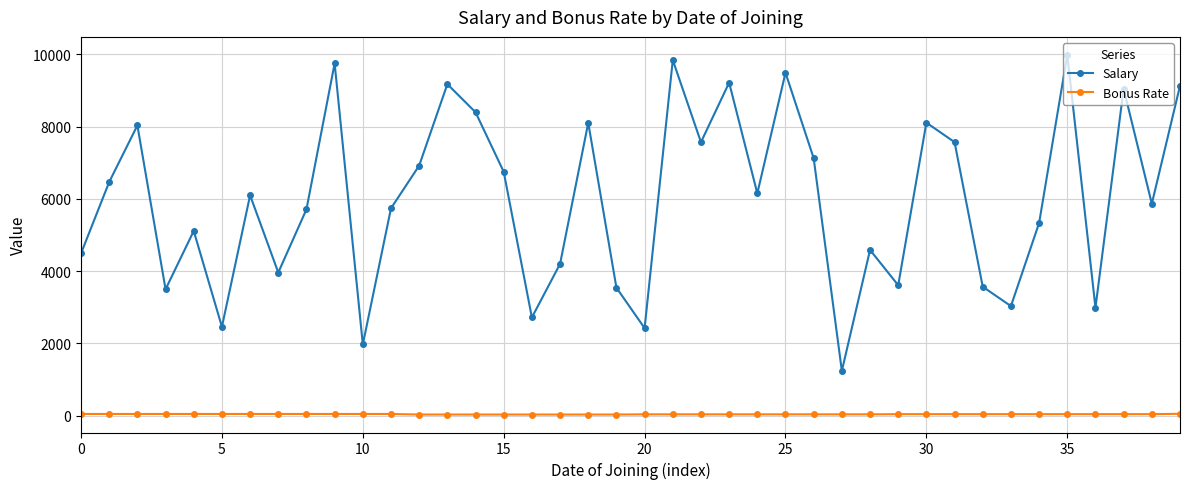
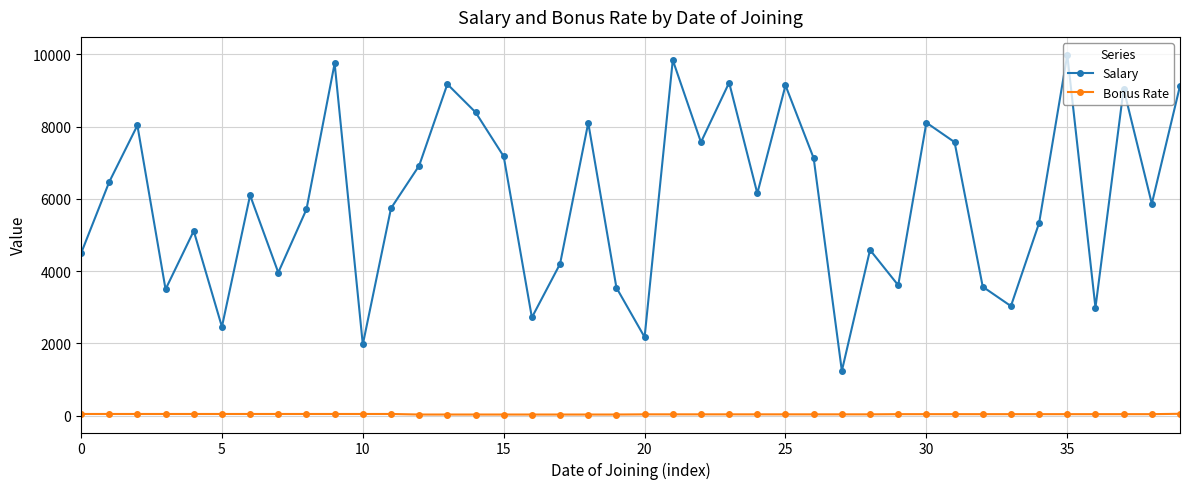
Salary, 15: 6800 -> 7200
Salary, 20: 2400 -> 2200
Salary, 25: 9500 -> 9100
